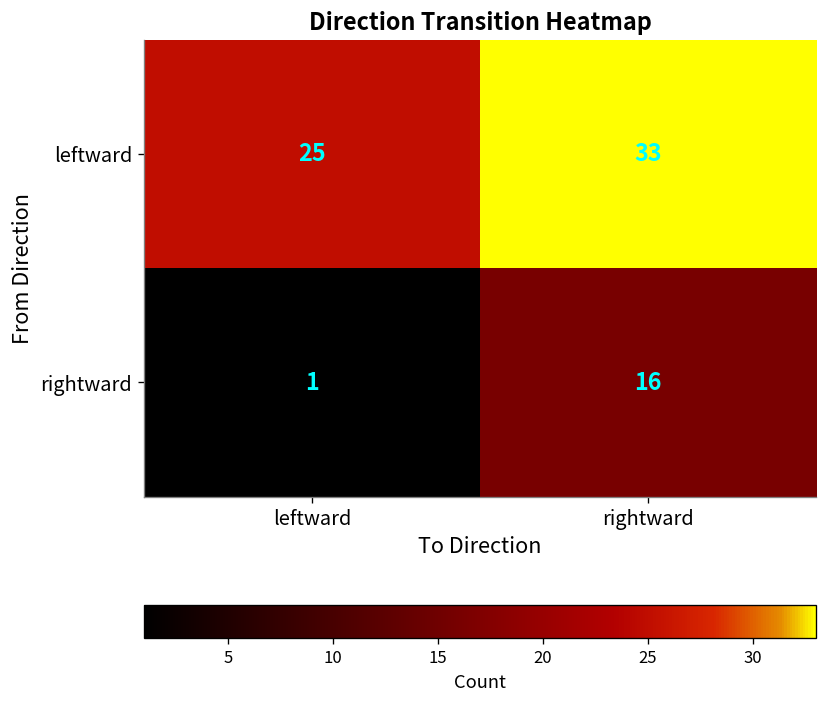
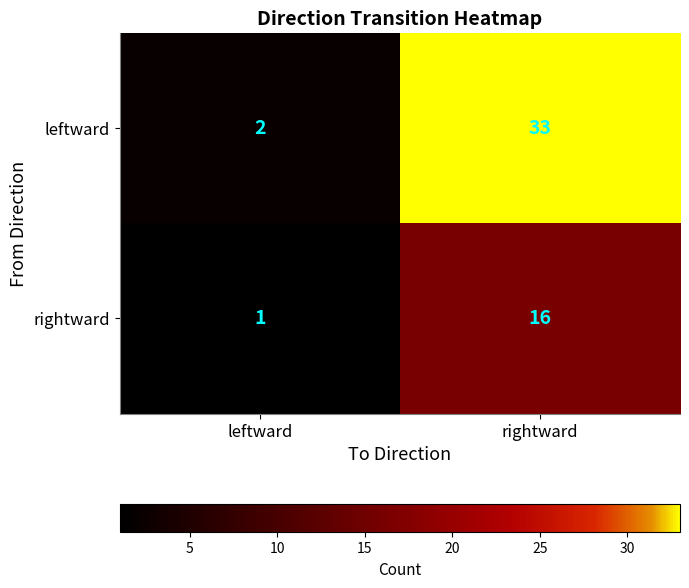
leftward, leftward: 25 -> 2
